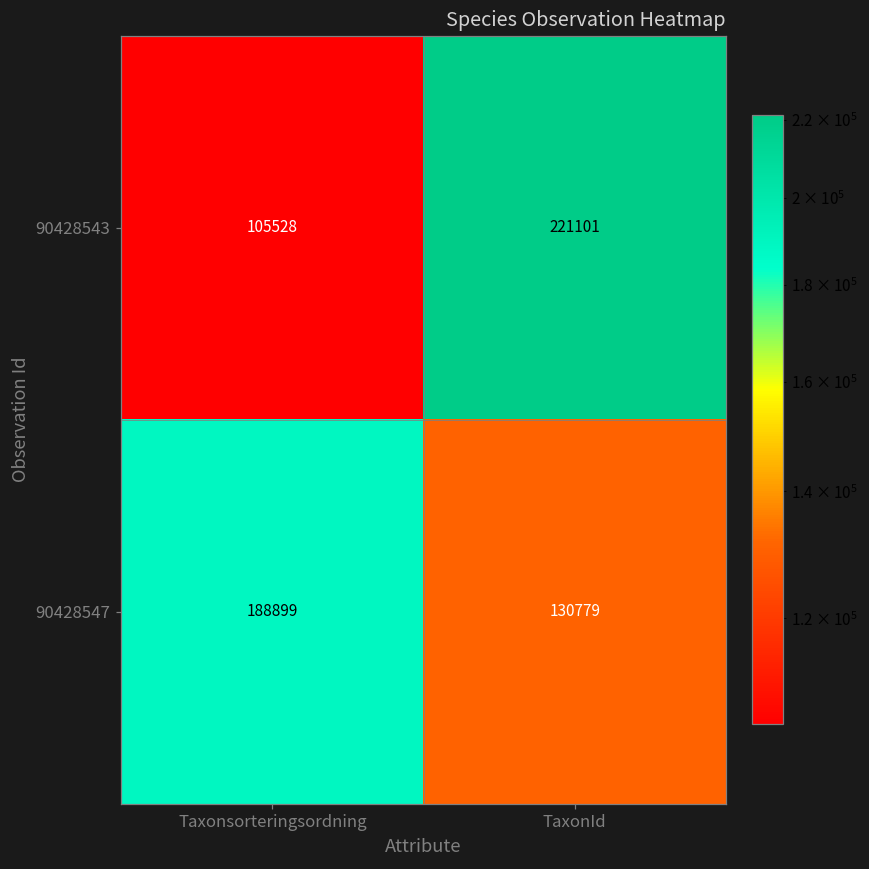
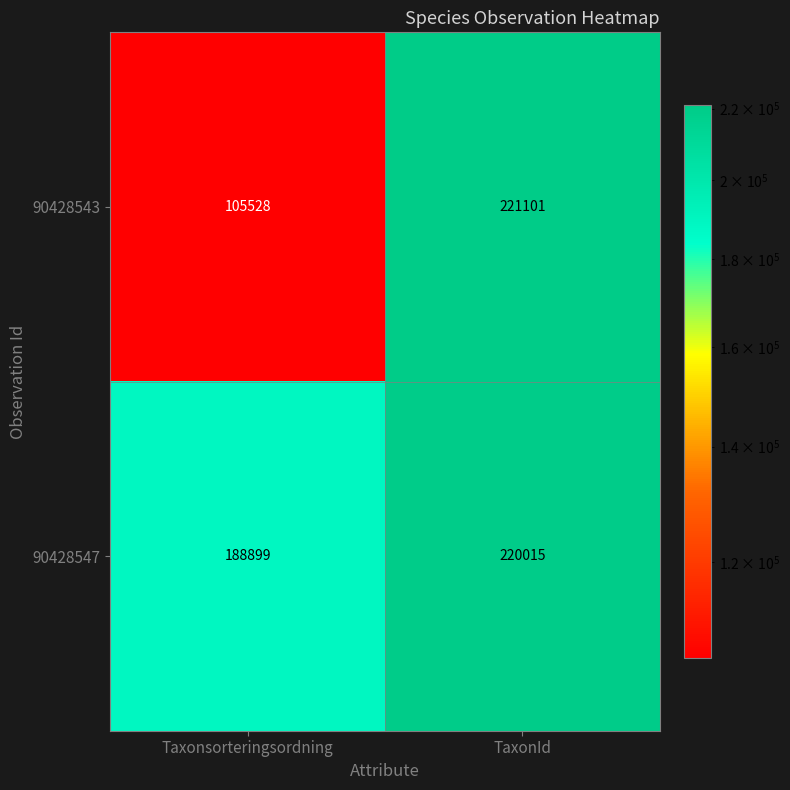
90428547, TaxonId: 130779 -> 220015
